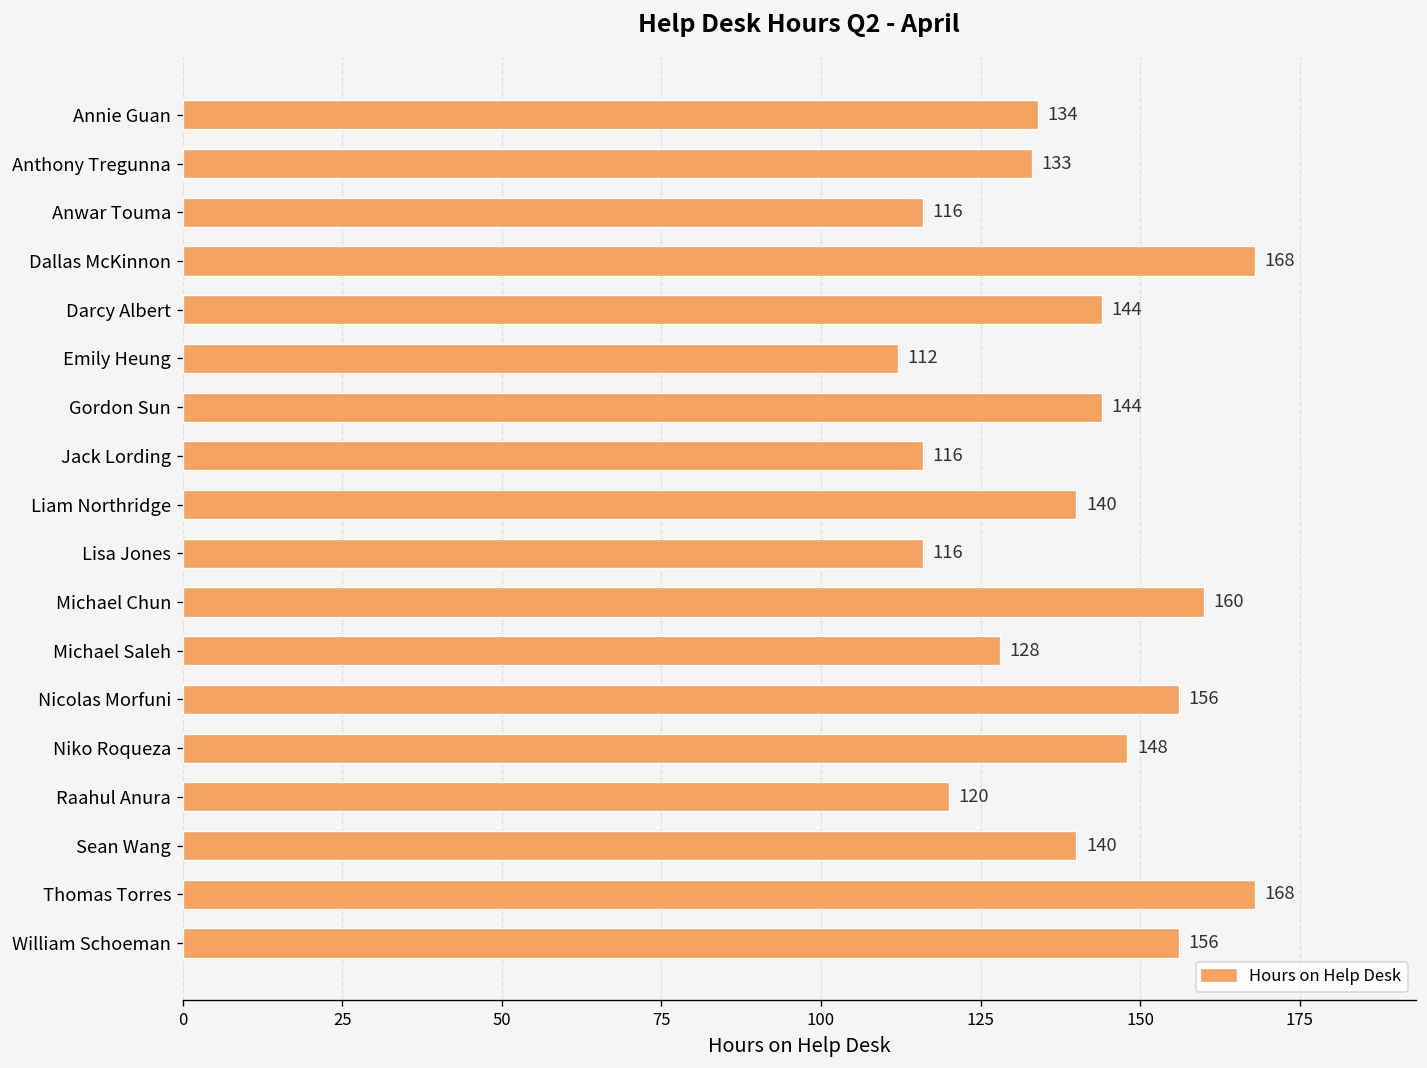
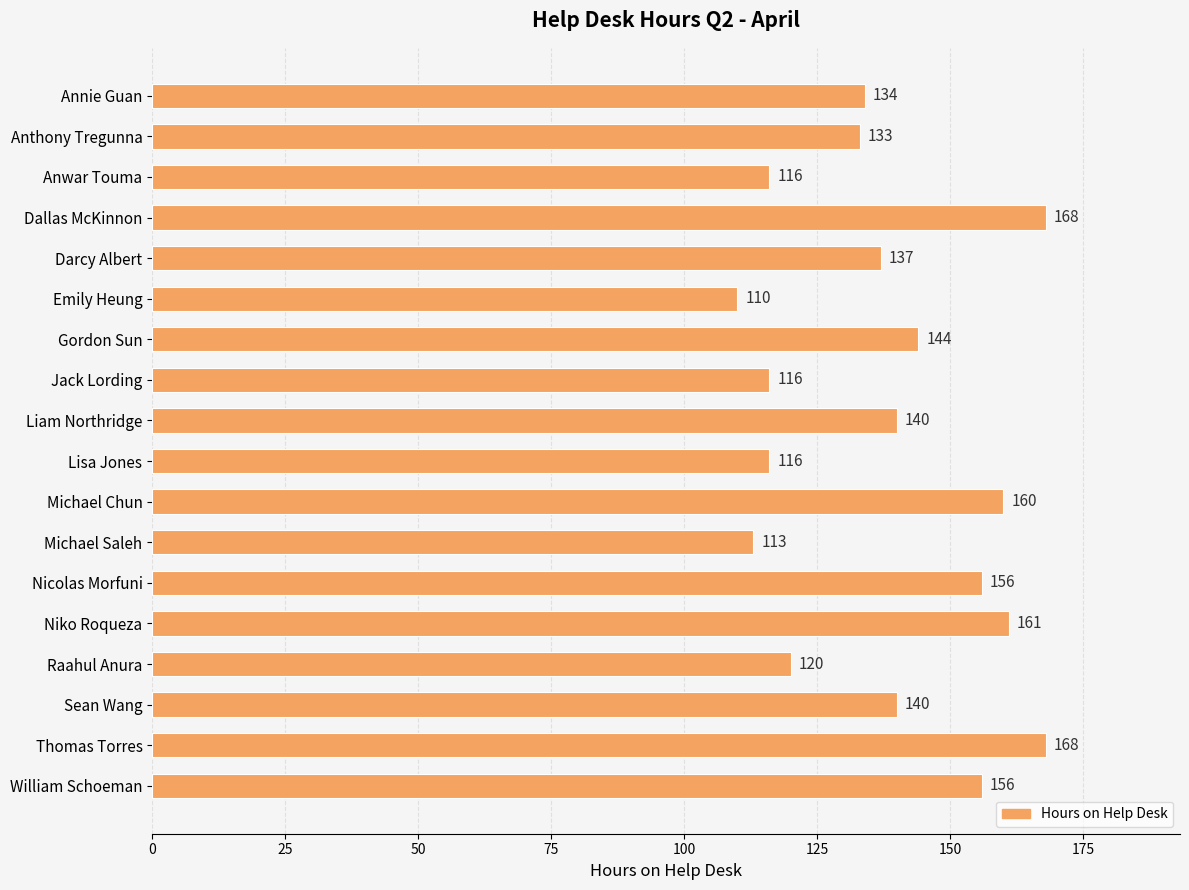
Darcy Albert: 144 -> 137
Emily Heung: 112 -> 110
Michael Saleh: 128 -> 113
Niko Roqueza: 148 -> 161
